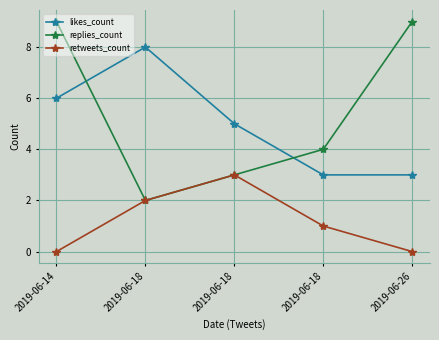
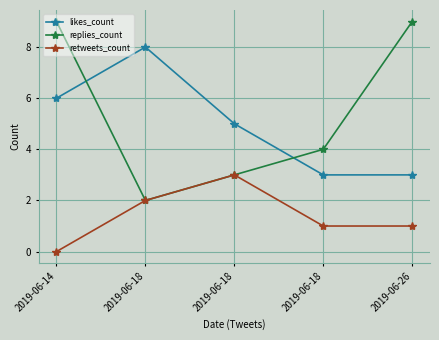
retweets_count, 2019-06-26: 0 -> 1
